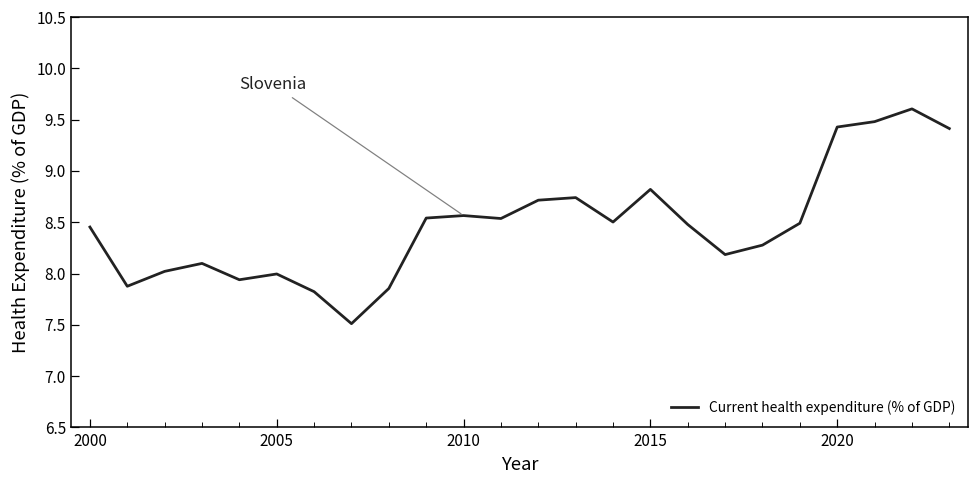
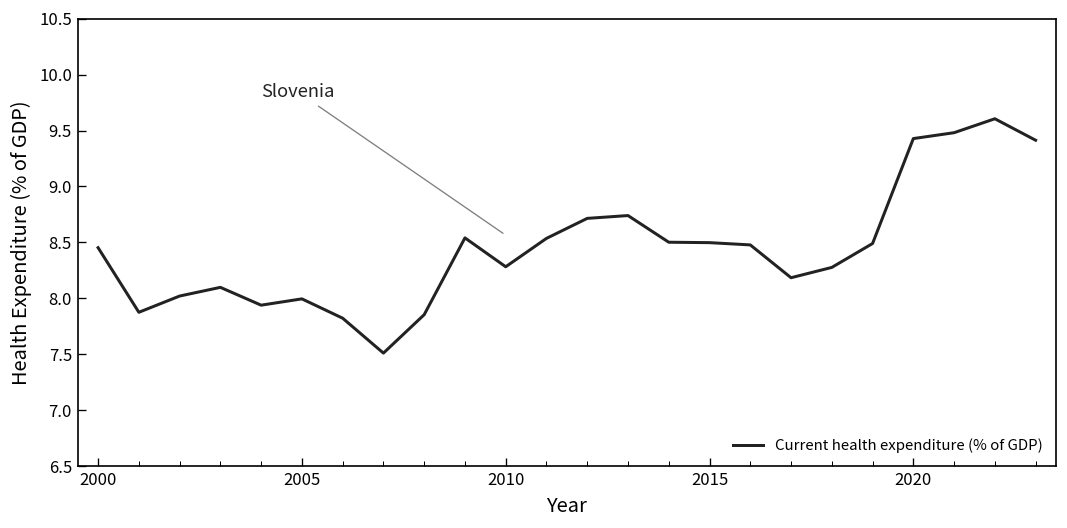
2010: 8.6 -> 8.3
2015: 8.8 -> 8.5
